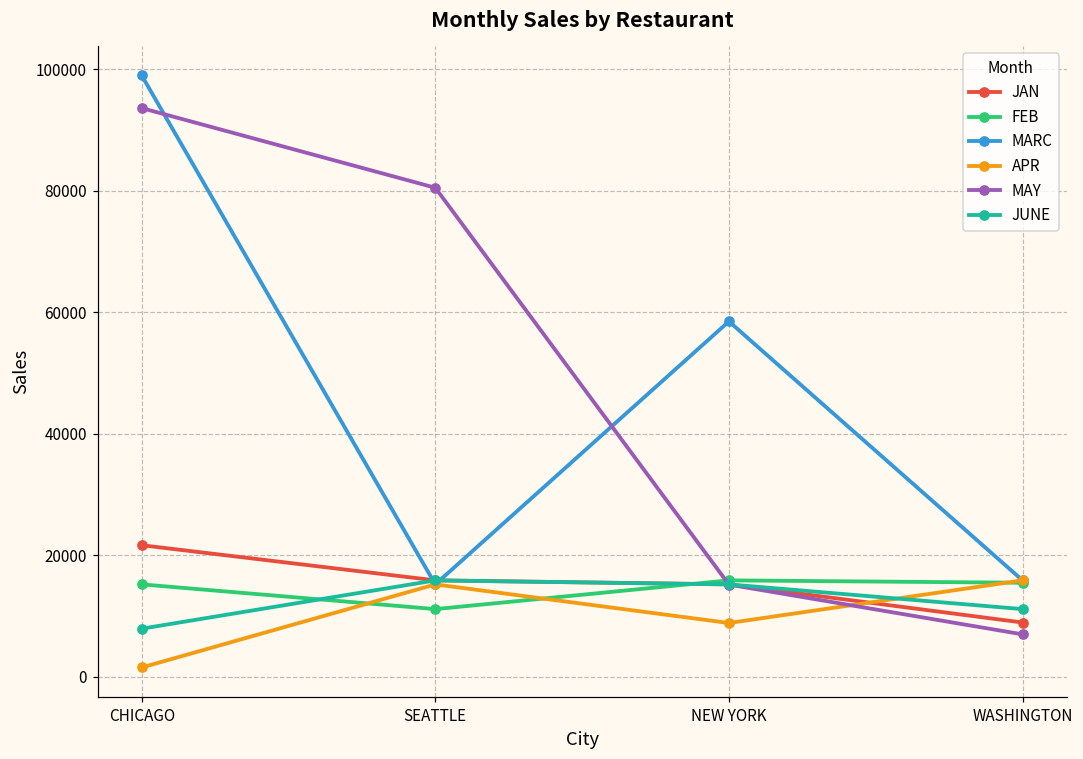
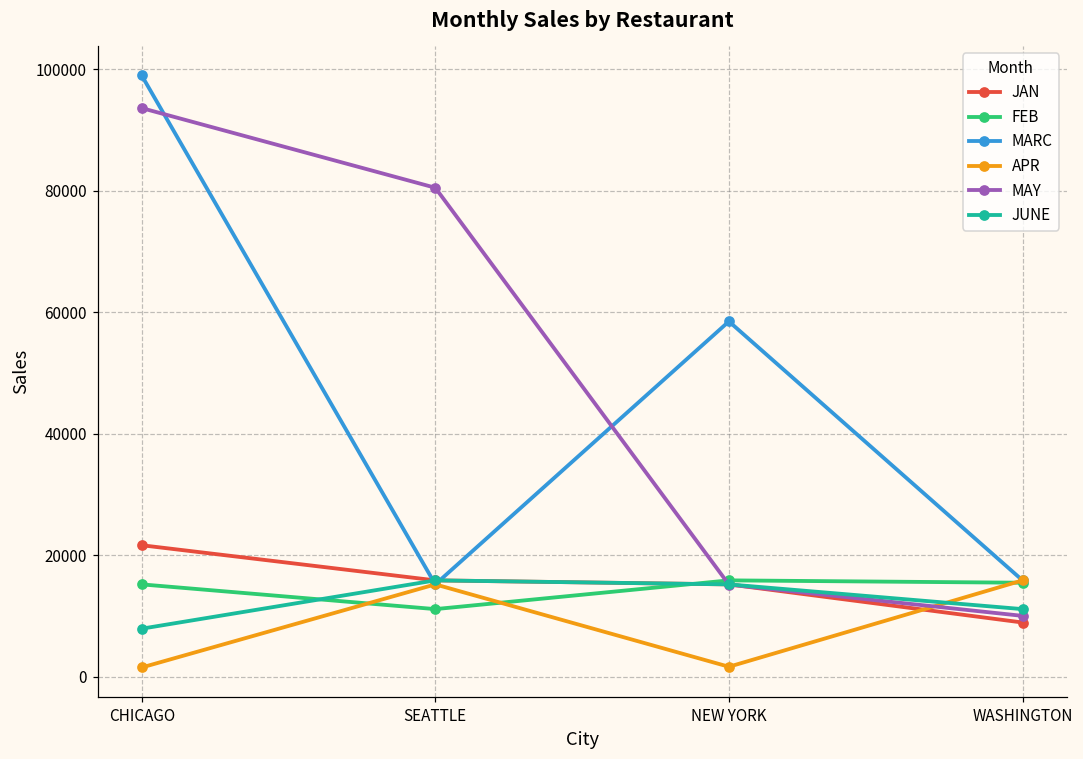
APR, NEW YORK: 9000 -> 2000
MAY, WASHINGTON: 7000 -> 10000
